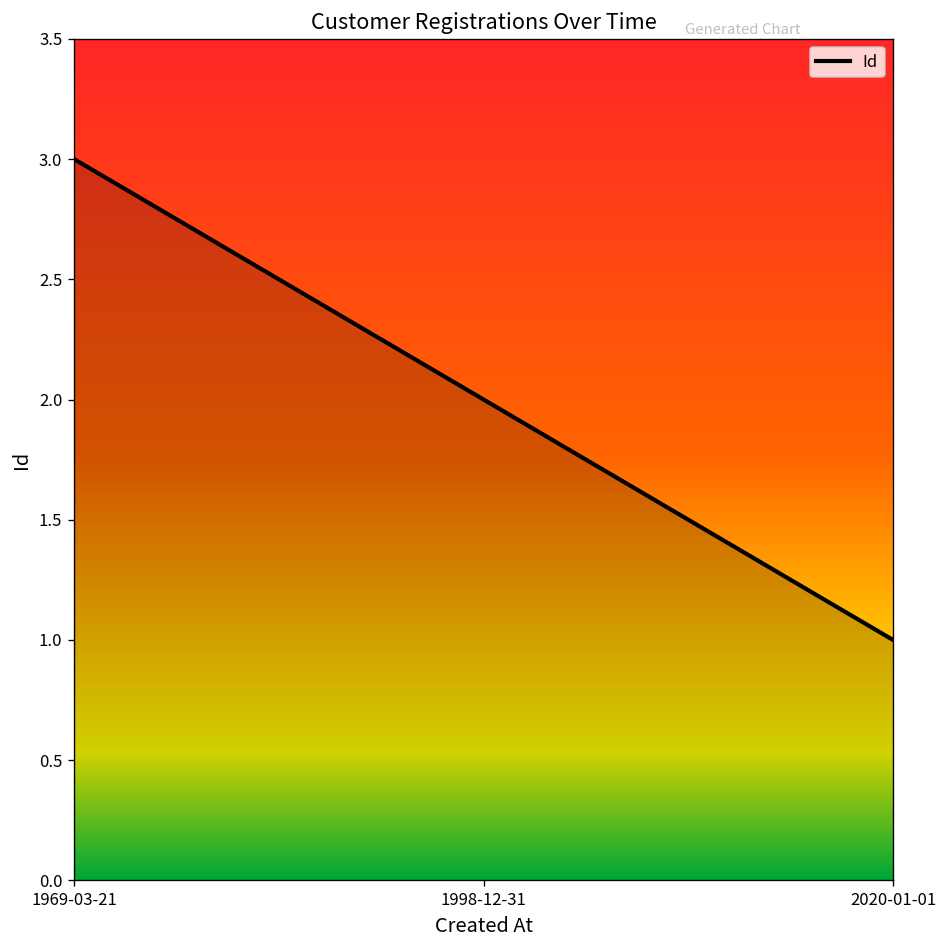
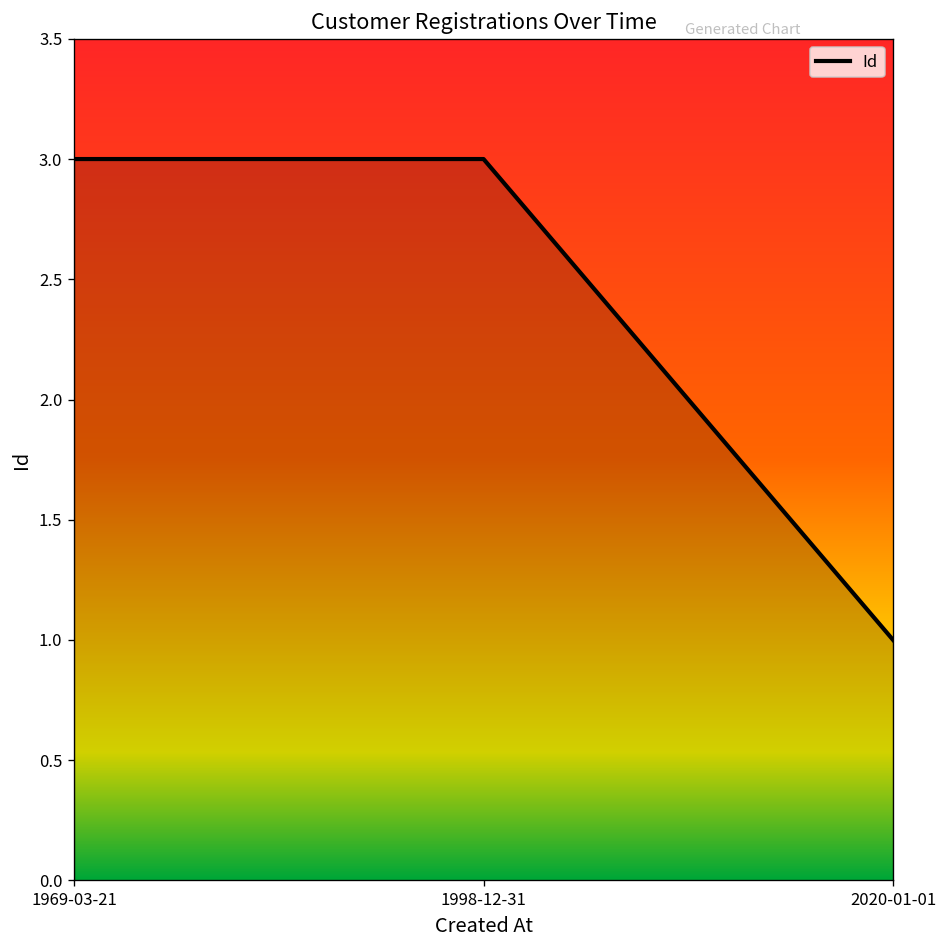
1998-12-31: 2 -> 3
